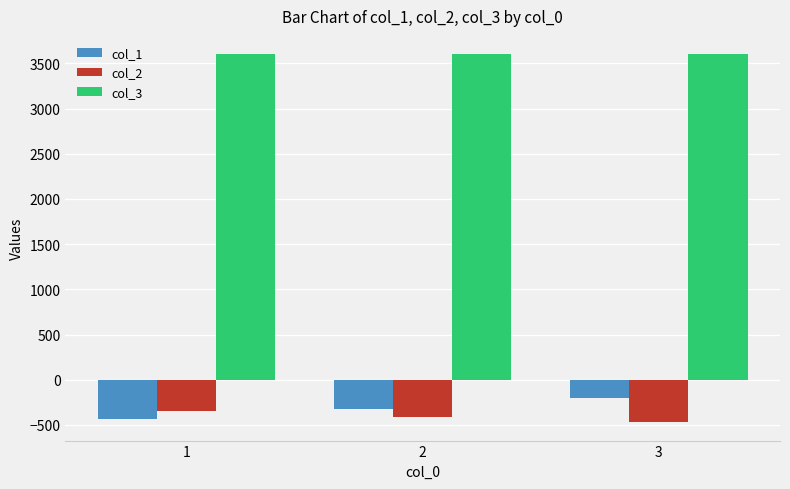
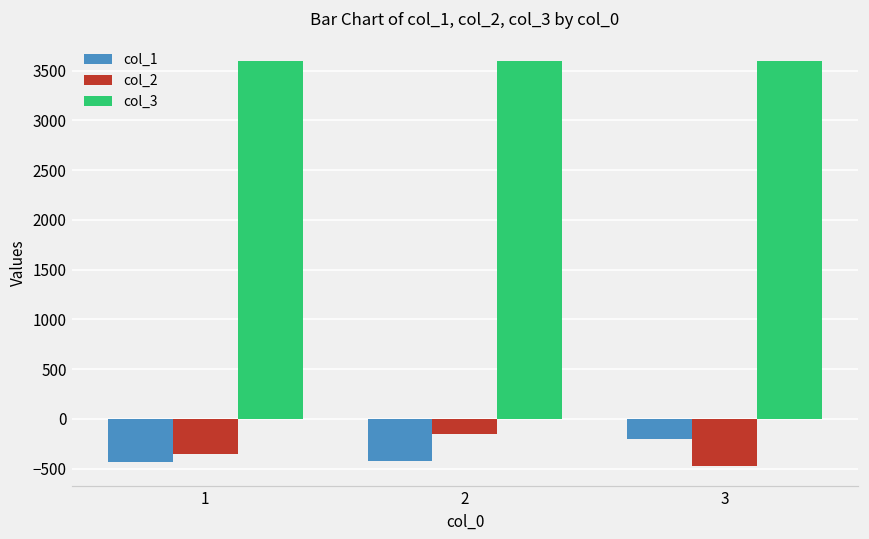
col_1, 2: -300 -> -400
col_2, 2: -400 -> -200
